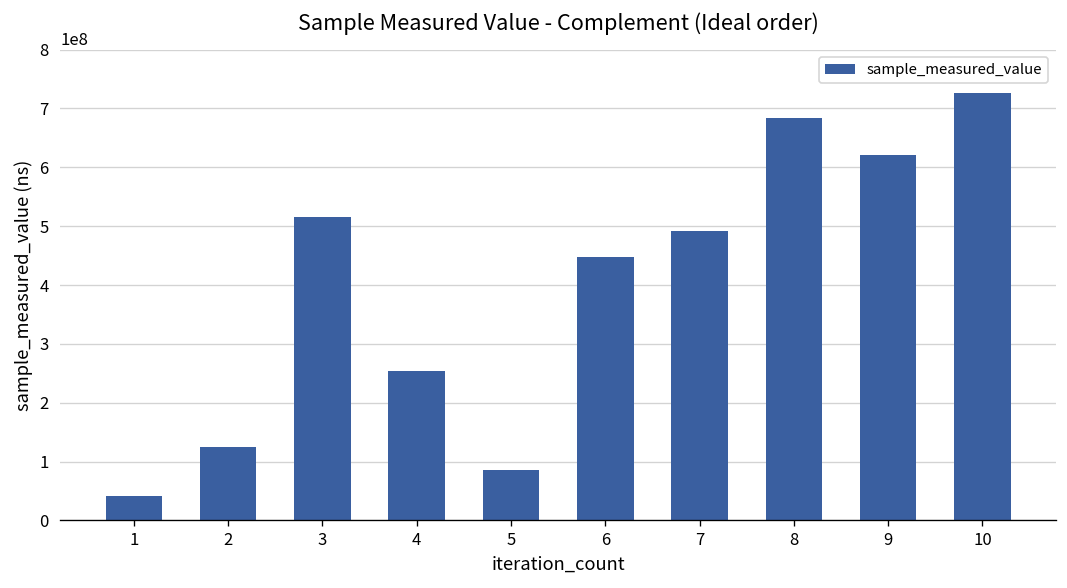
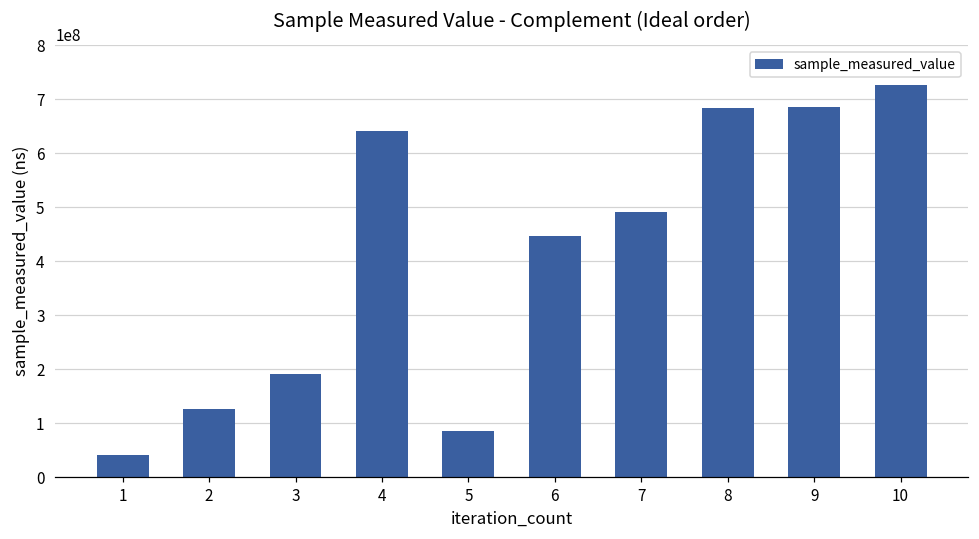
3: 520000000 -> 190000000
4: 250000000 -> 640000000
9: 620000000 -> 690000000
